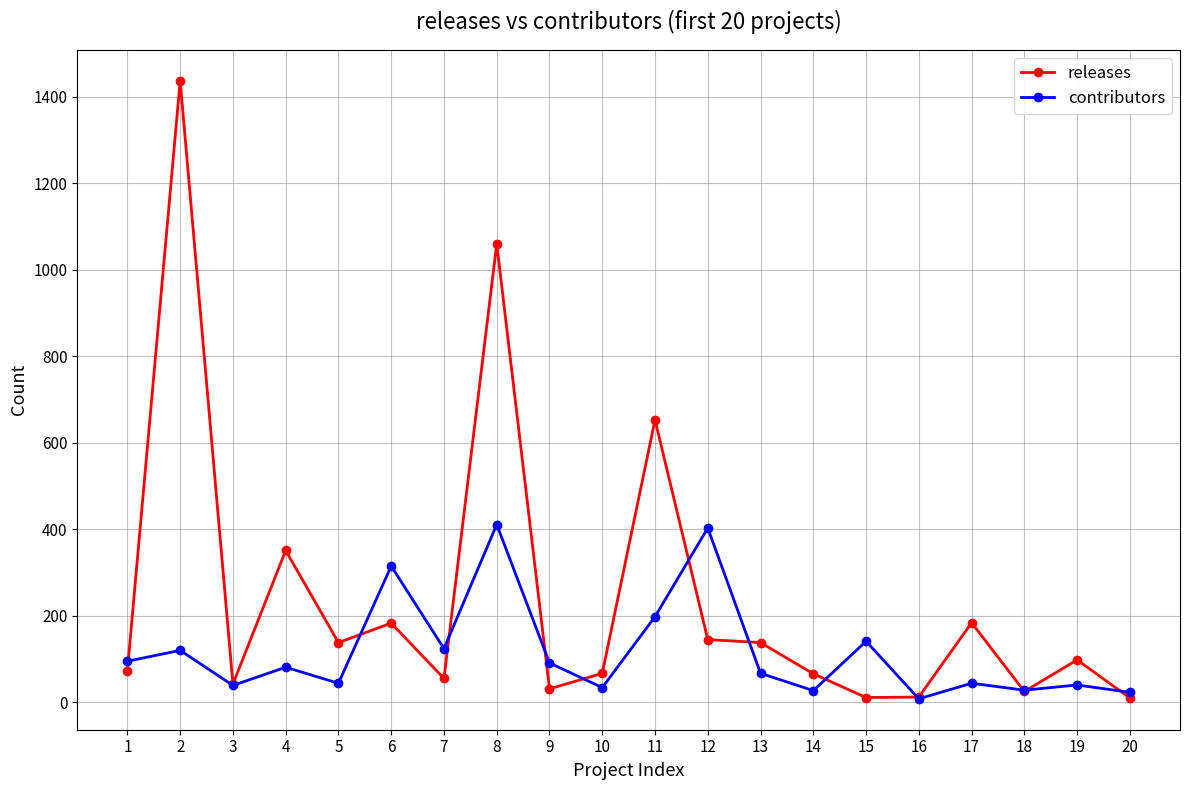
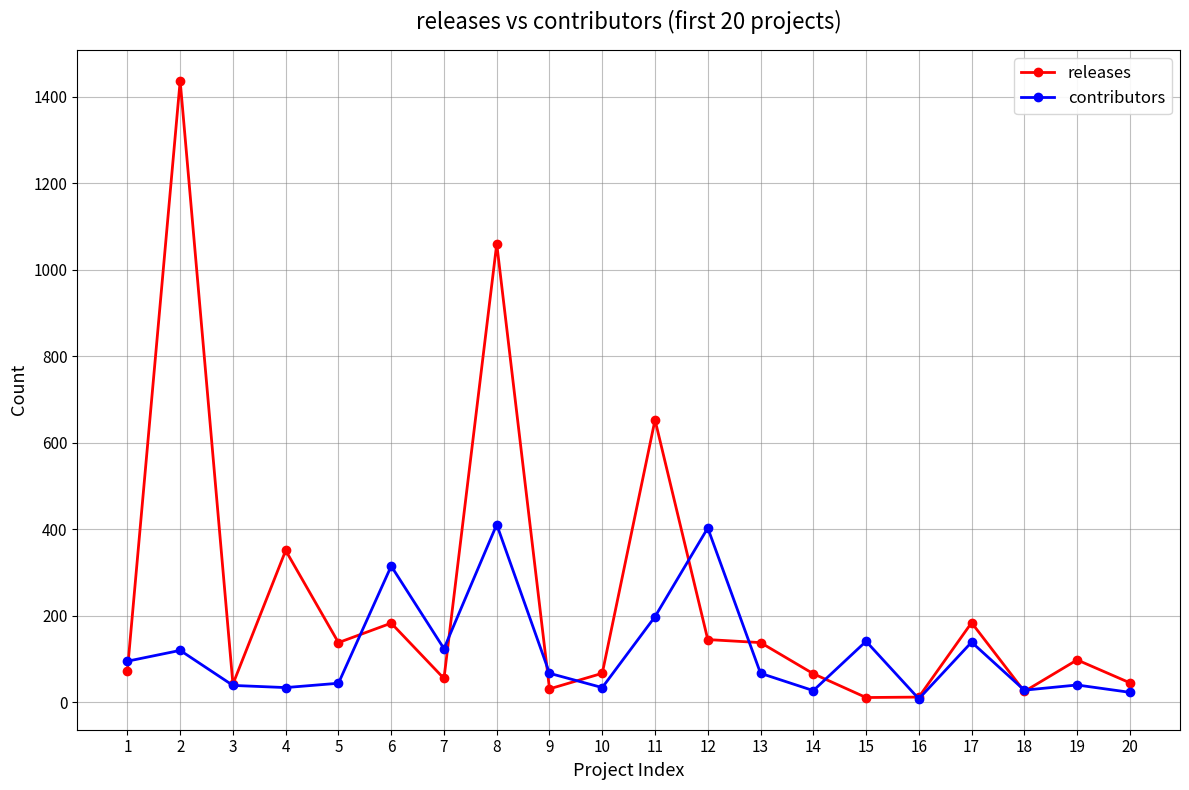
contributors, 4: 80 -> 30
contributors, 9: 90 -> 70
contributors, 17: 40 -> 140
releases, 20: 10 -> 50
